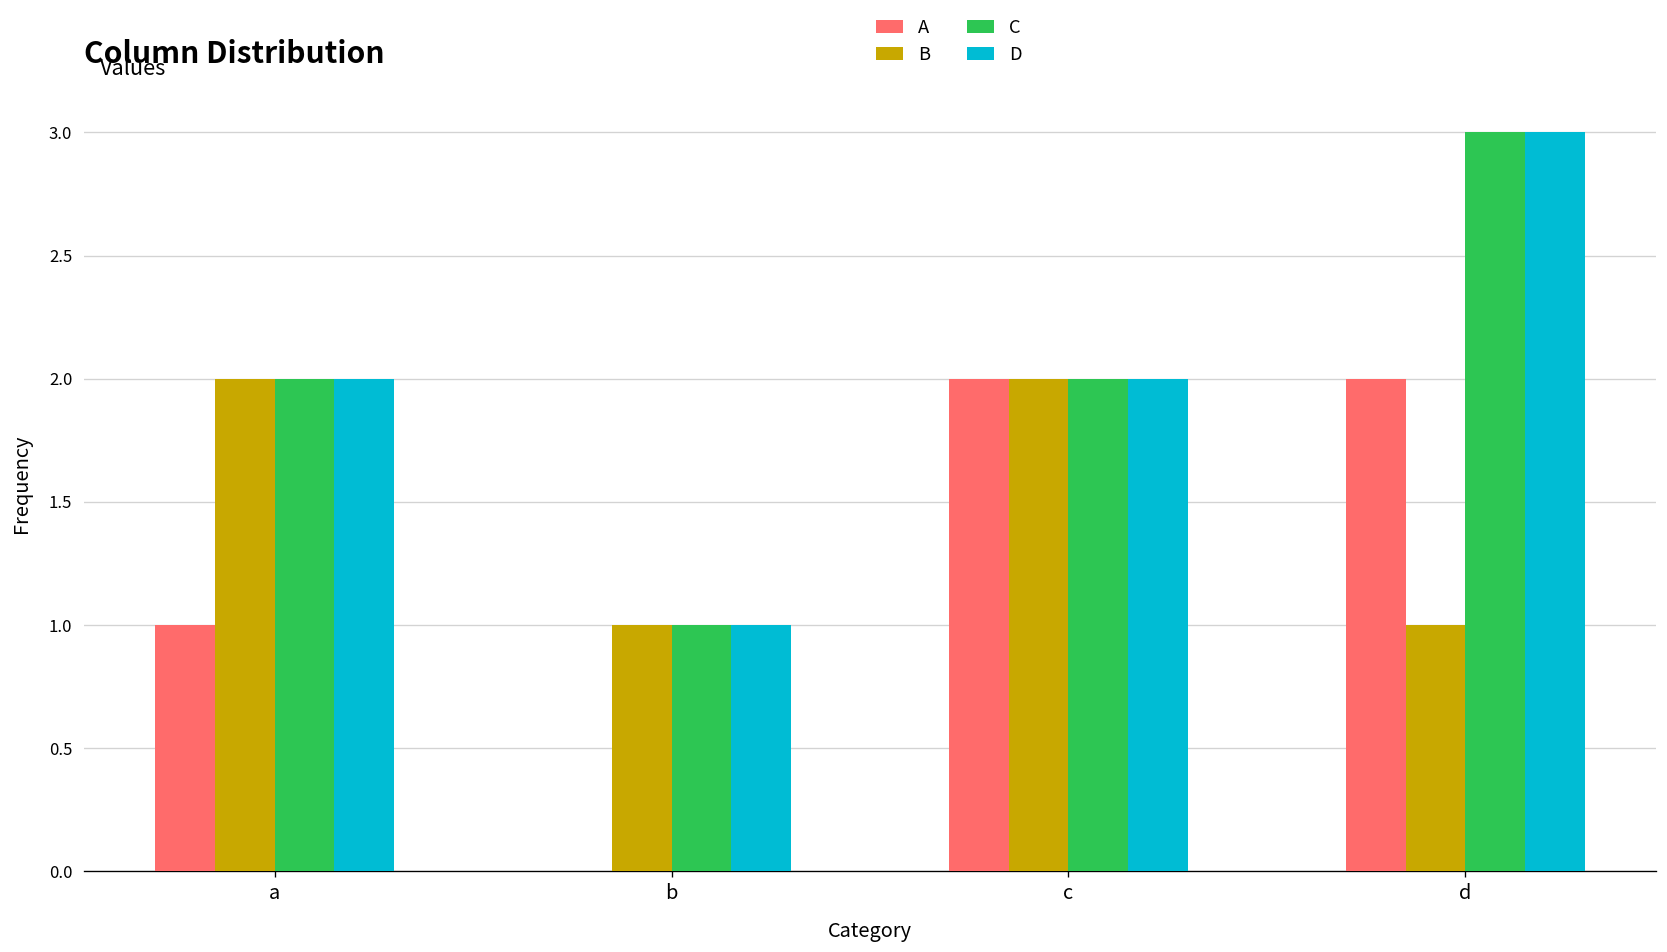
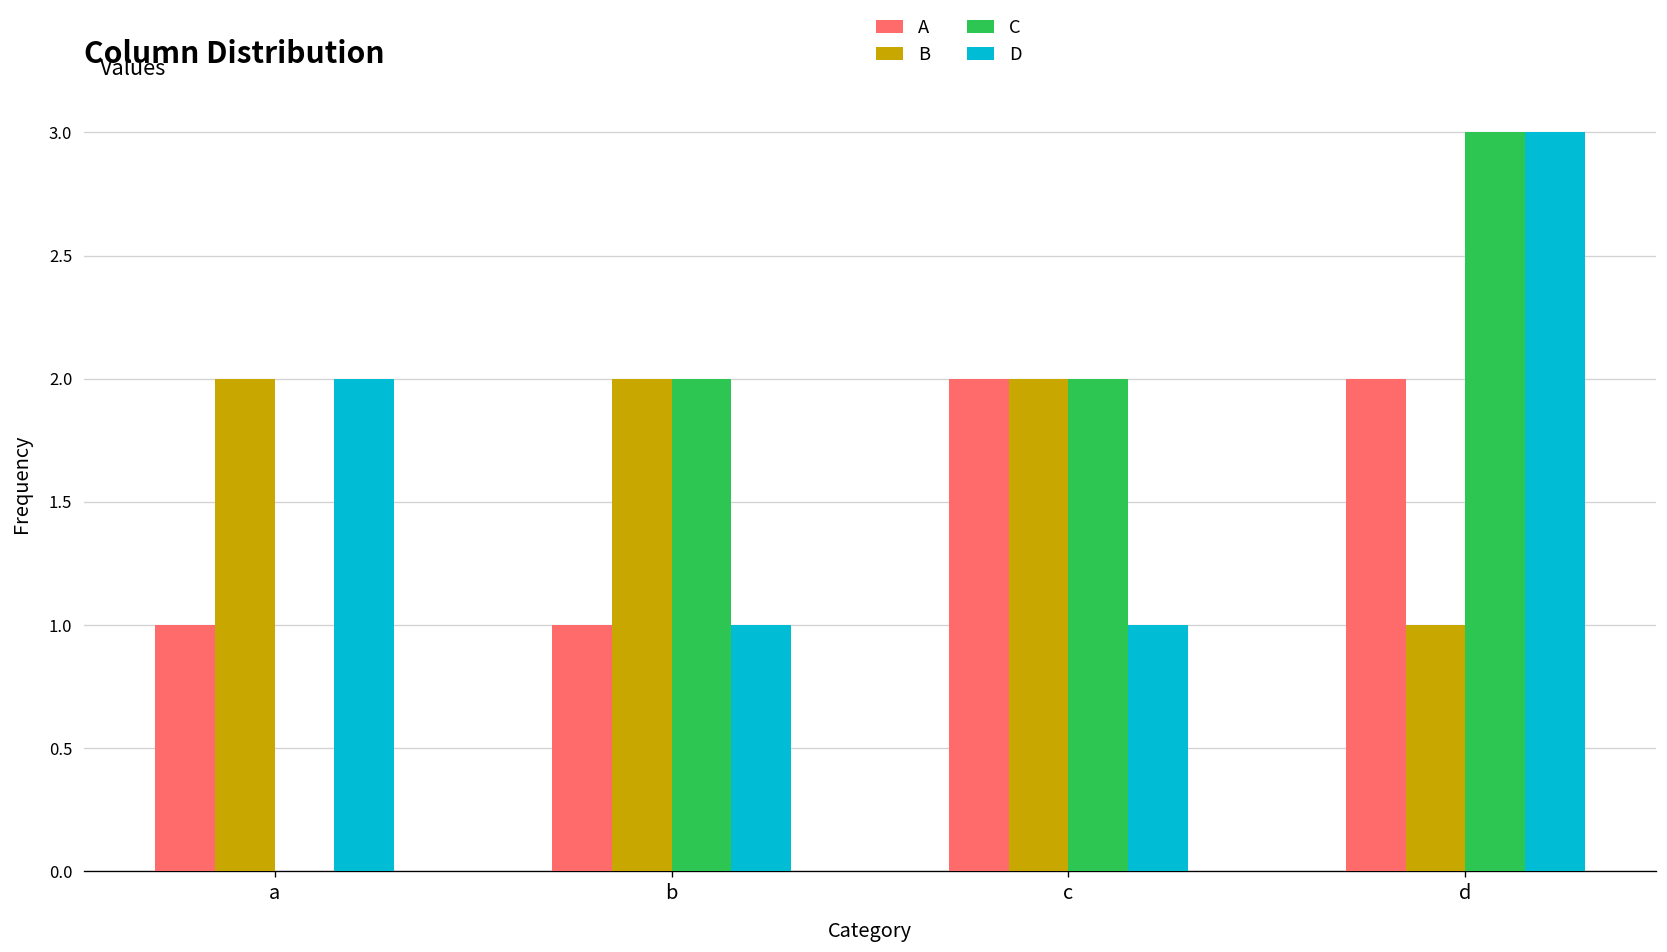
C, a: 2 -> 0
A, b: 0 -> 1
B, b: 1 -> 2
C, b: 1 -> 2
D, c: 2 -> 1
